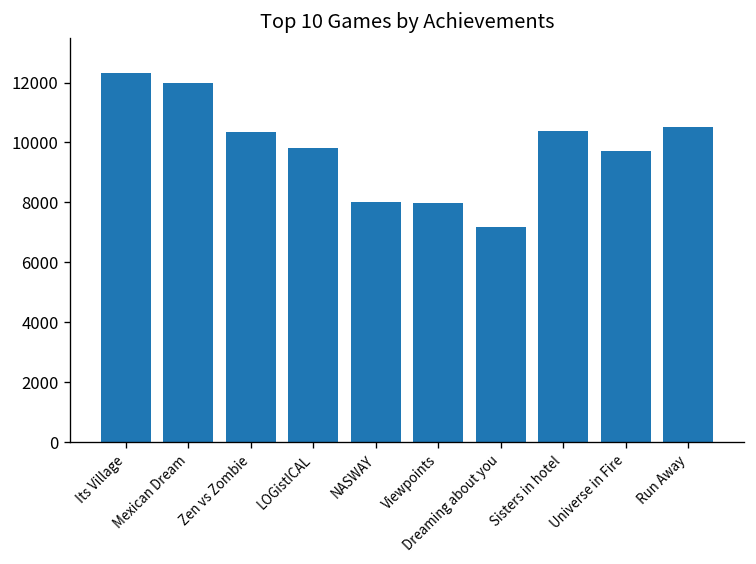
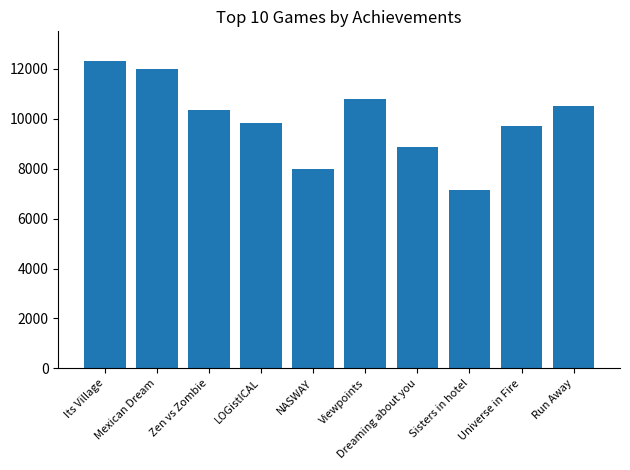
Viewpoints: 8000 -> 10800
Dreaming about you: 7200 -> 8900
Sisters in hotel: 10400 -> 7100
